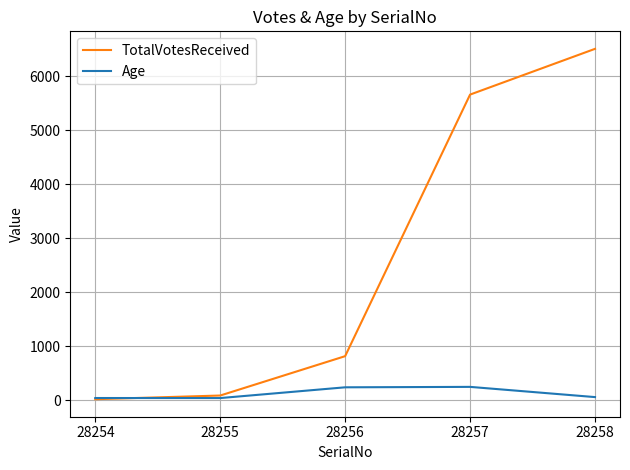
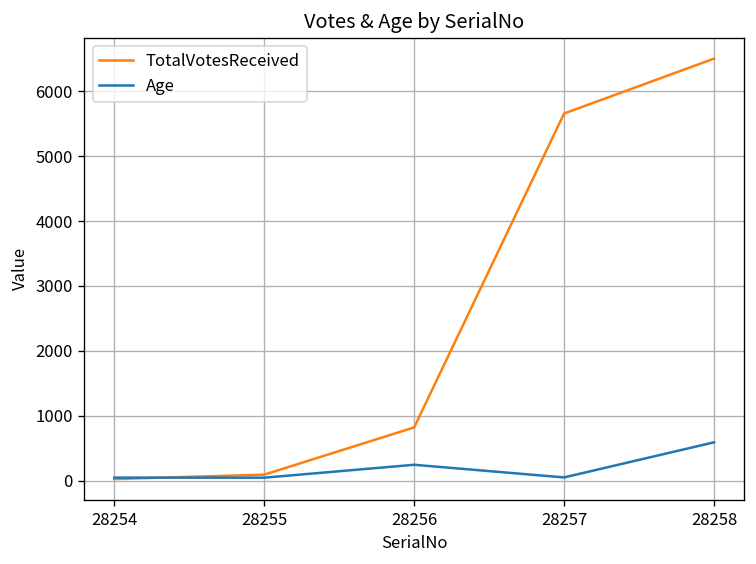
Age, 28257: 300 -> 0
Age, 28258: 100 -> 600
